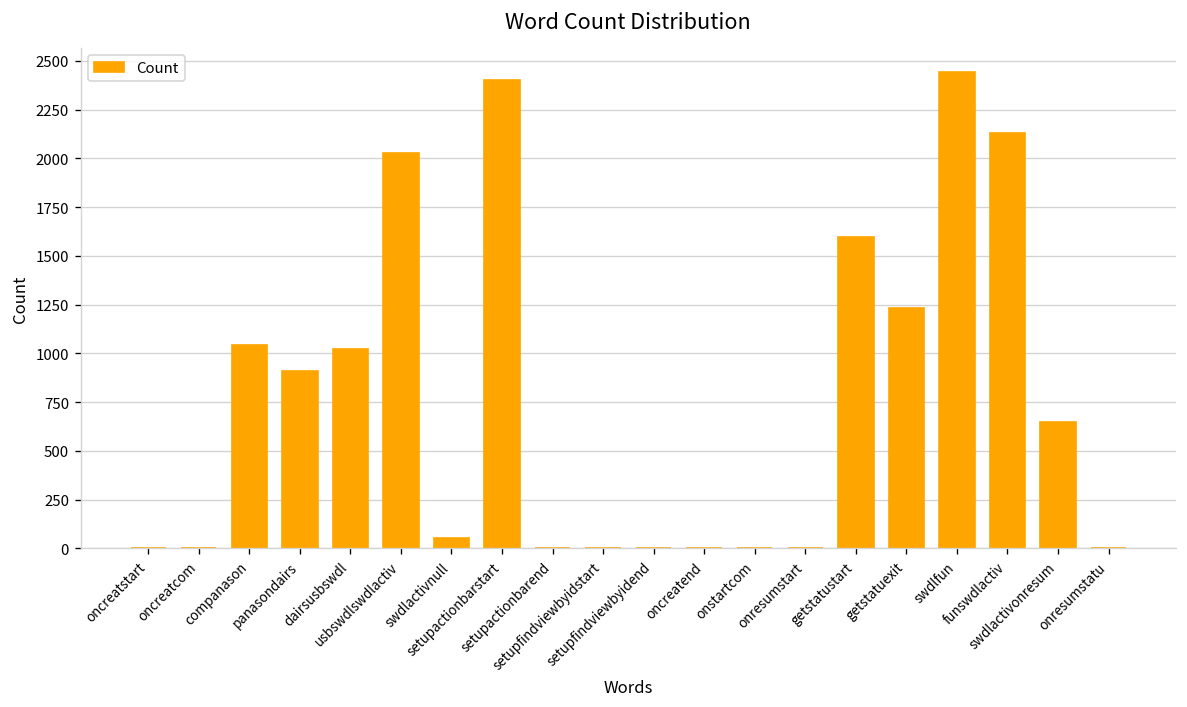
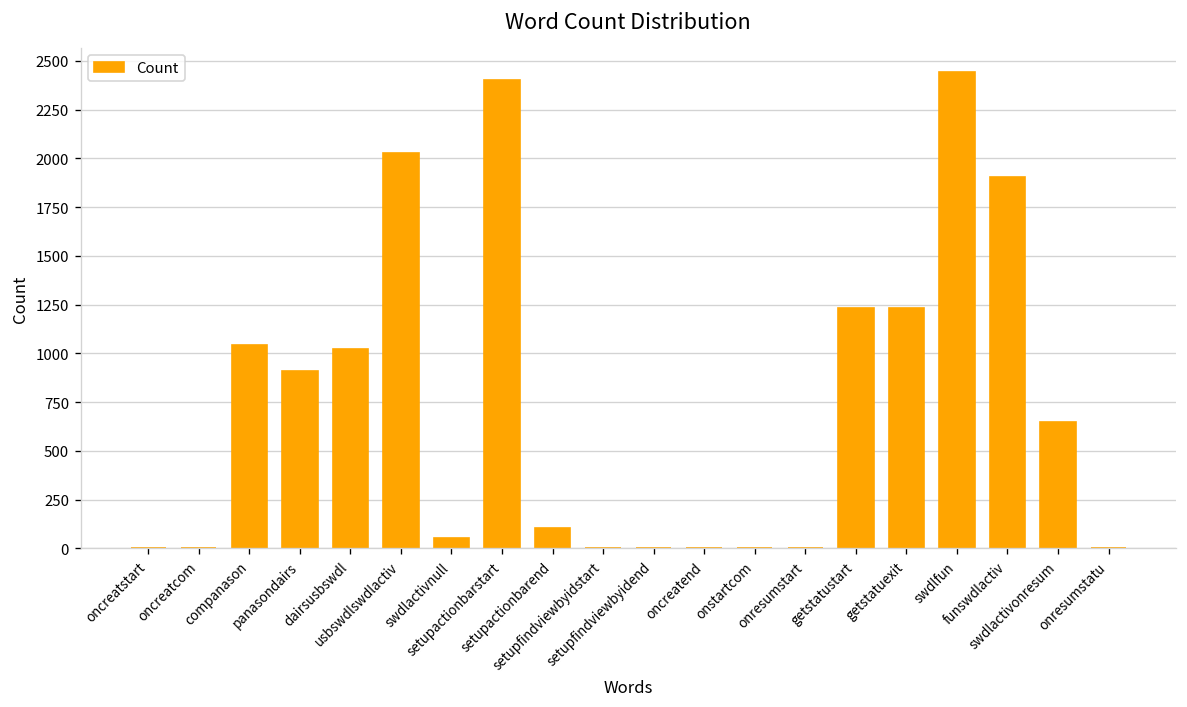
setupactionbarend: 0 -> 100
getstatustart: 1600 -> 1230
funswdlactiv: 2130 -> 1910
